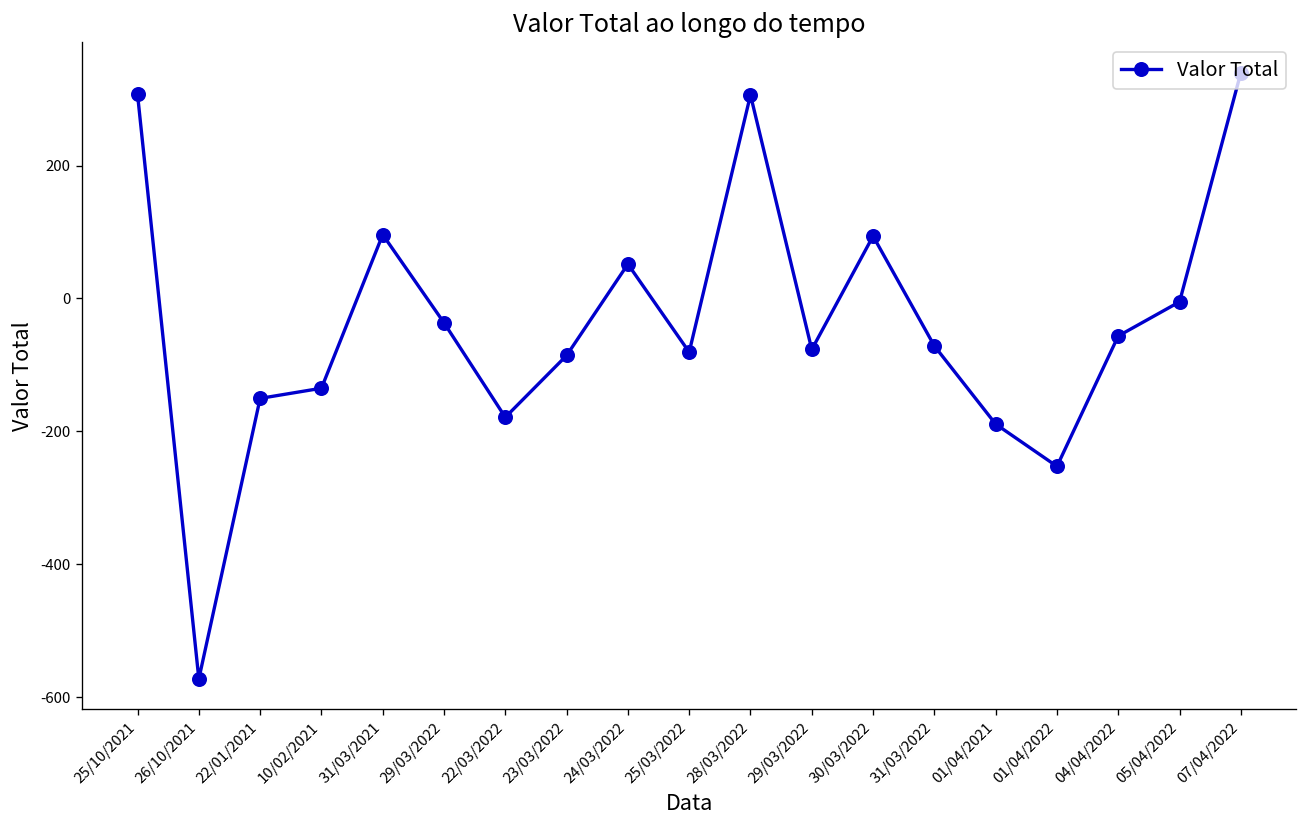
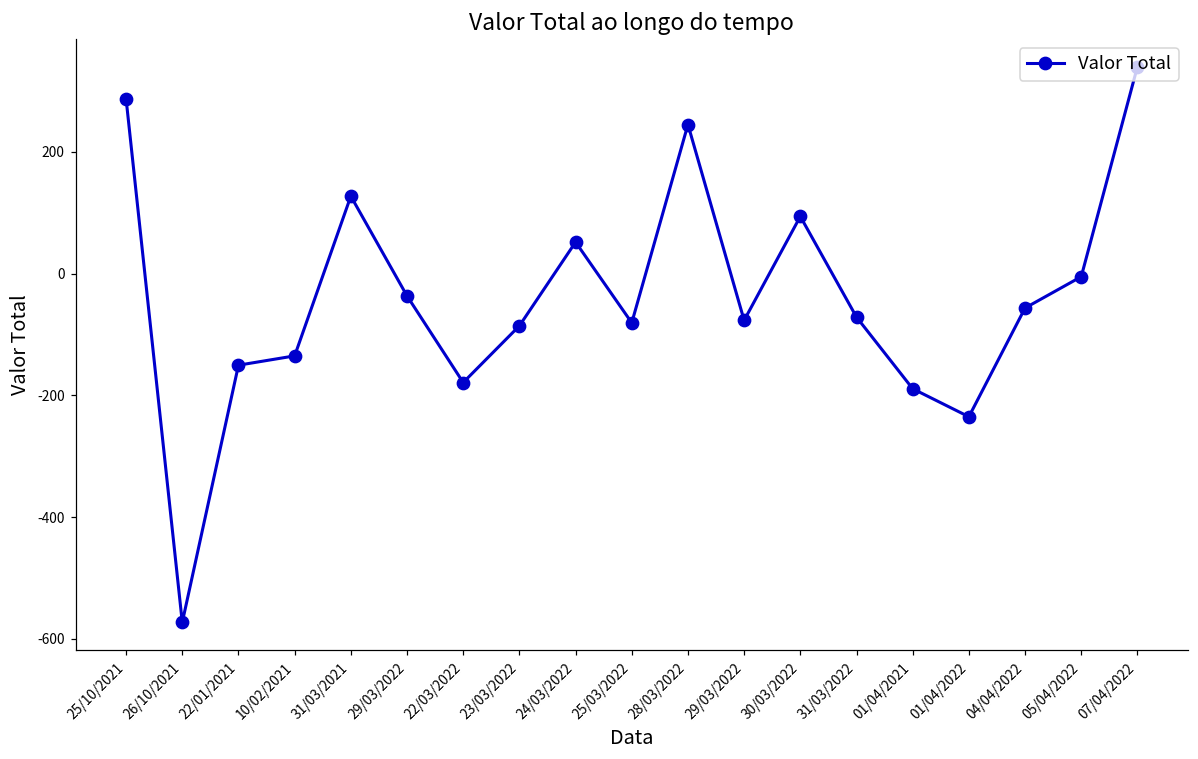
25/10/2021: 310 -> 290
31/03/2021: 100 -> 130
28/03/2022: 310 -> 240
01/04/2022: -250 -> -240
